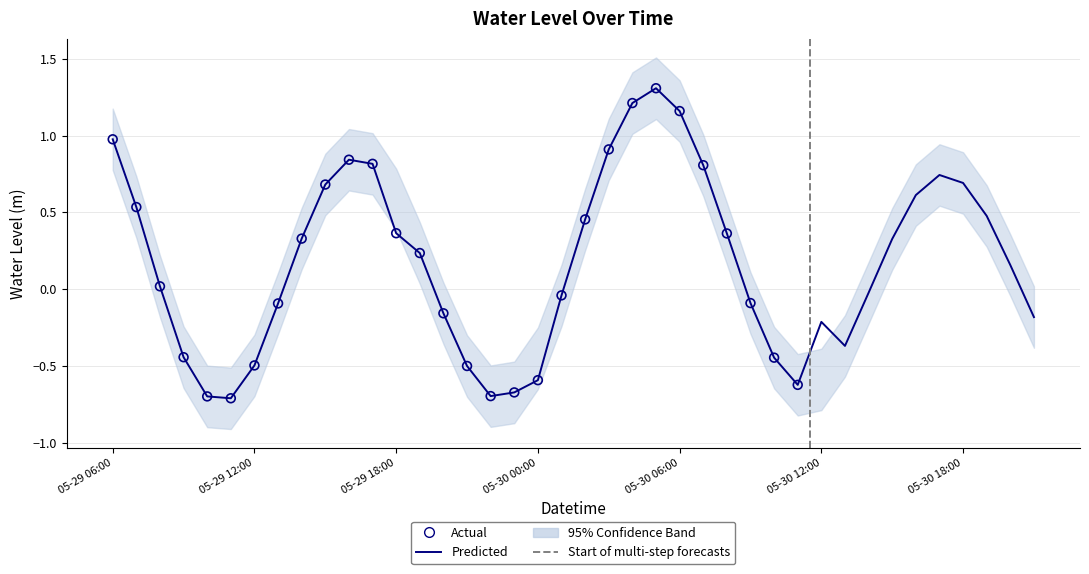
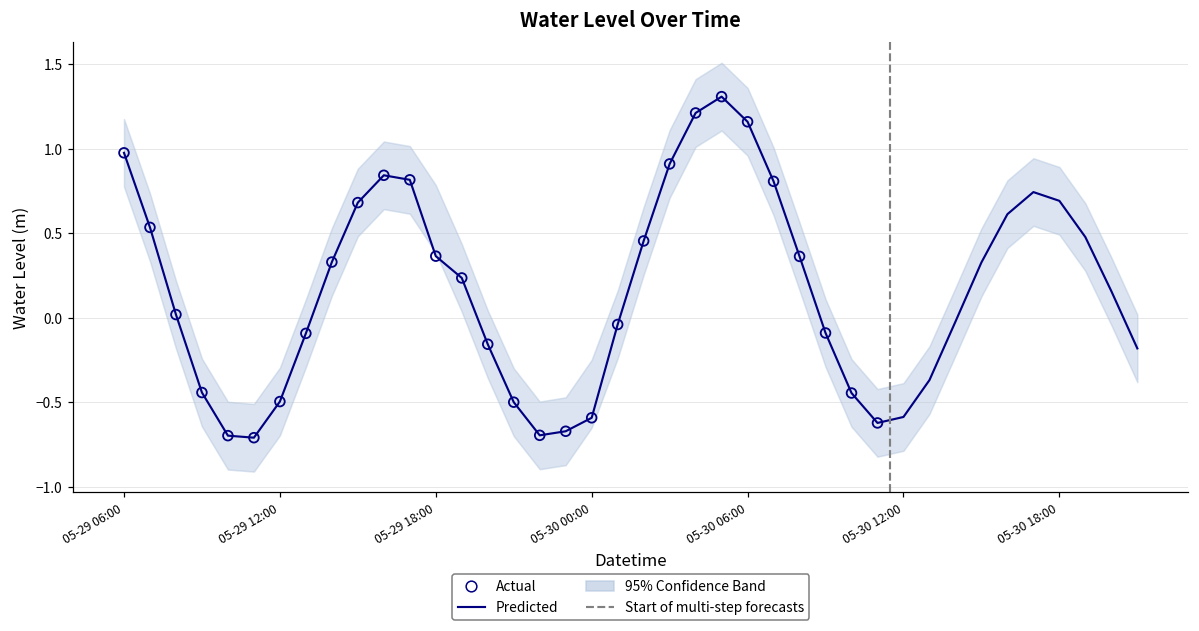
Predicted, 05-30 12:00: -0.21 -> -0.59
